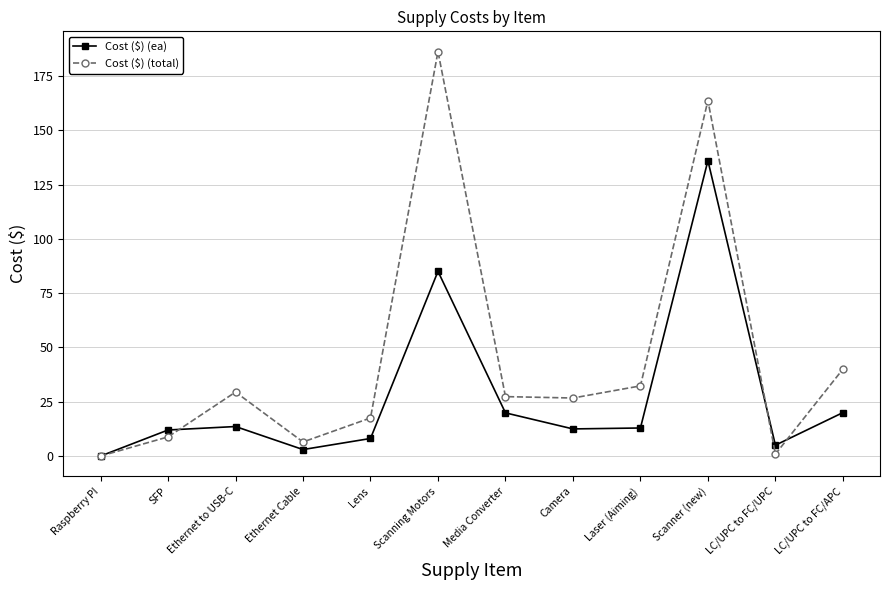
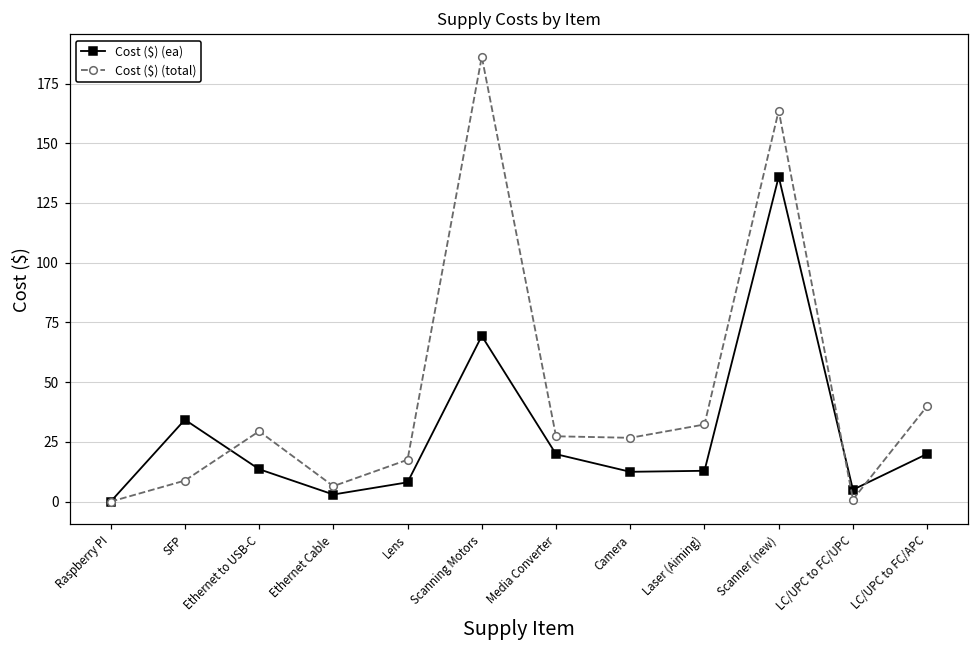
Cost ($) (ea), SFP: 12 -> 34
Cost ($) (ea), Scanning Motors: 85 -> 69
